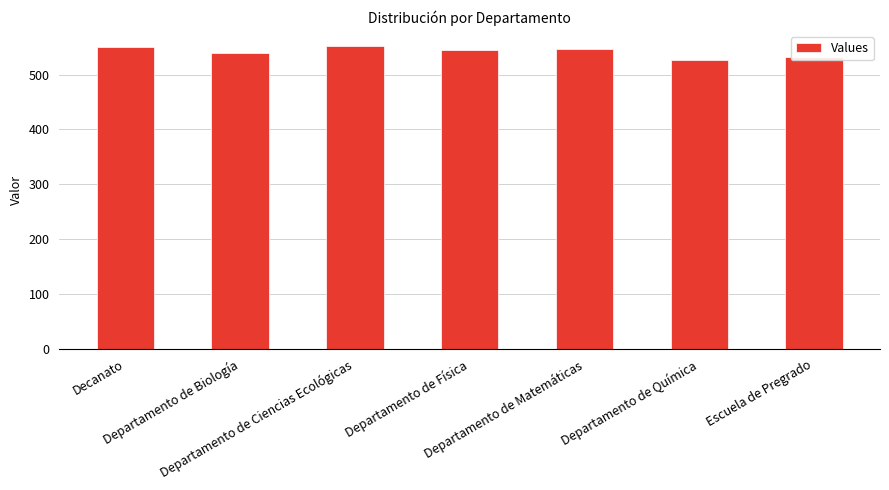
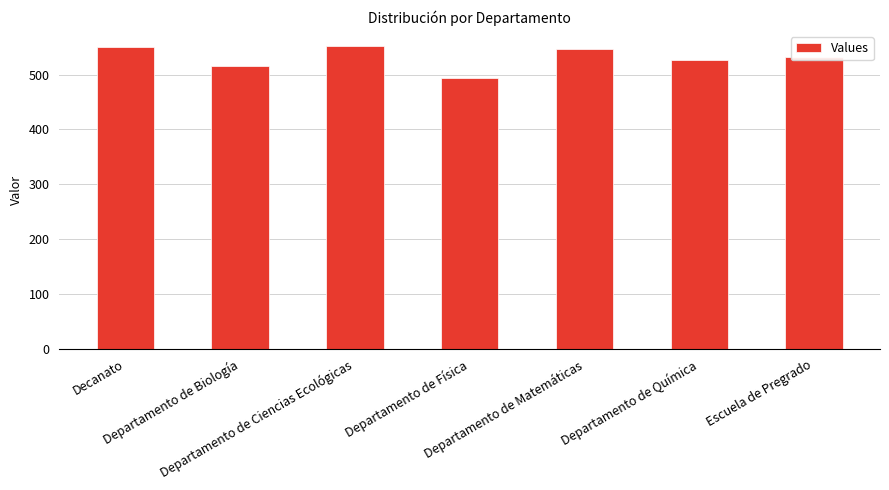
Departamento de Biología: 540 -> 520
Departamento de Física: 540 -> 490
